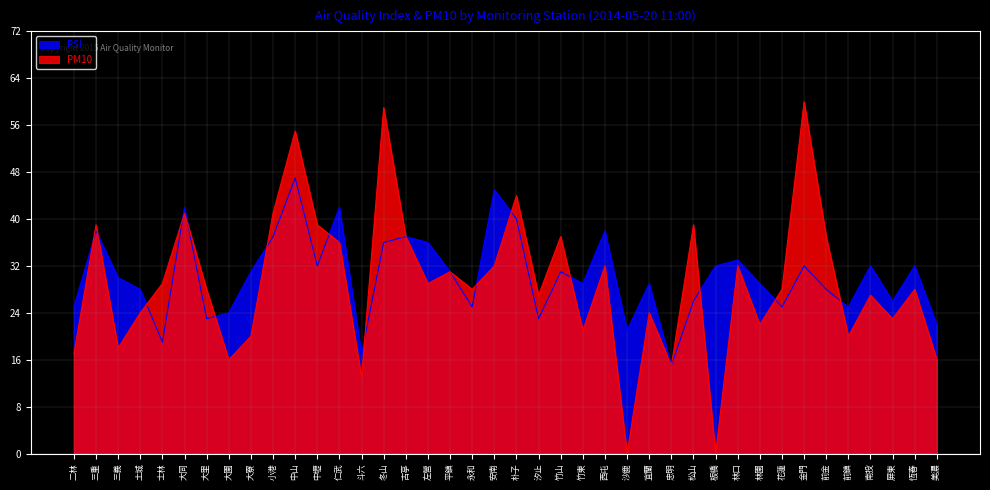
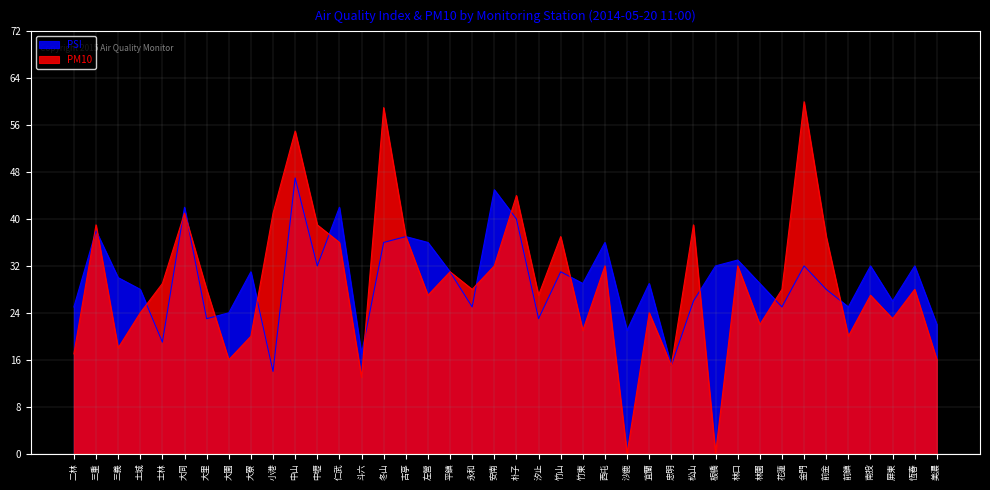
PSI, 小港: 37 -> 14
PM10, 左營: 29 -> 27
PSI, 西屯: 38 -> 36
